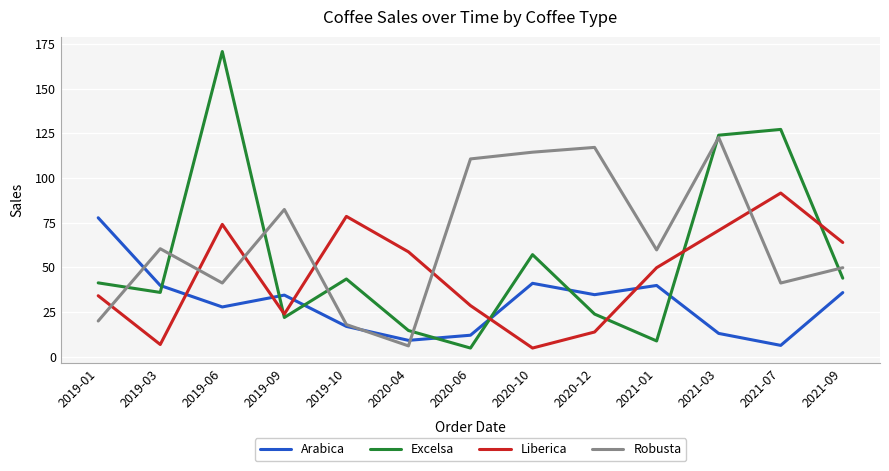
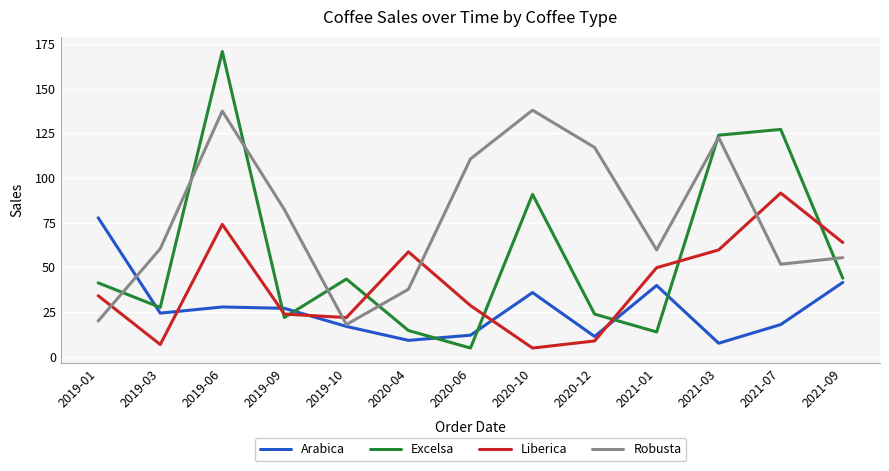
Arabica, 2019-03: 40 -> 24
Excelsa, 2019-03: 36 -> 28
Robusta, 2019-06: 41 -> 137
Arabica, 2019-09: 34 -> 27
Liberica, 2019-10: 78 -> 22
Robusta, 2020-04: 6 -> 38
Arabica, 2020-10: 41 -> 36
Excelsa, 2020-10: 57 -> 91
Robusta, 2020-10: 114 -> 138
Arabica, 2020-12: 35 -> 11
Liberica, 2020-12: 14 -> 9
Excelsa, 2021-01: 9 -> 14
Arabica, 2021-03: 13 -> 7
Liberica, 2021-03: 71 -> 60
Arabica, 2021-07: 6 -> 18
Robusta, 2021-07: 41 -> 52
Arabica, 2021-09: 36 -> 42
Robusta, 2021-09: 50 -> 55
